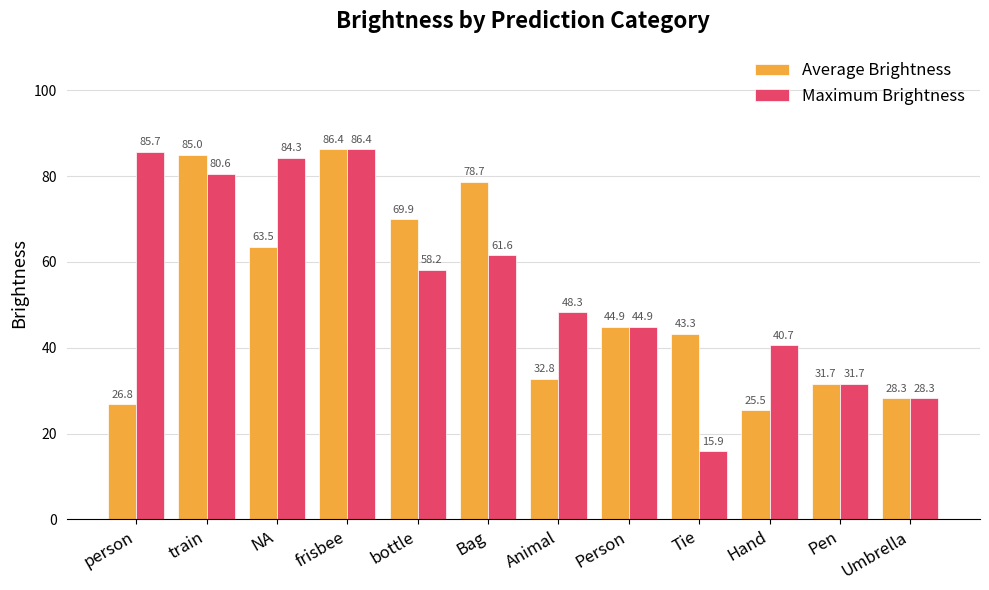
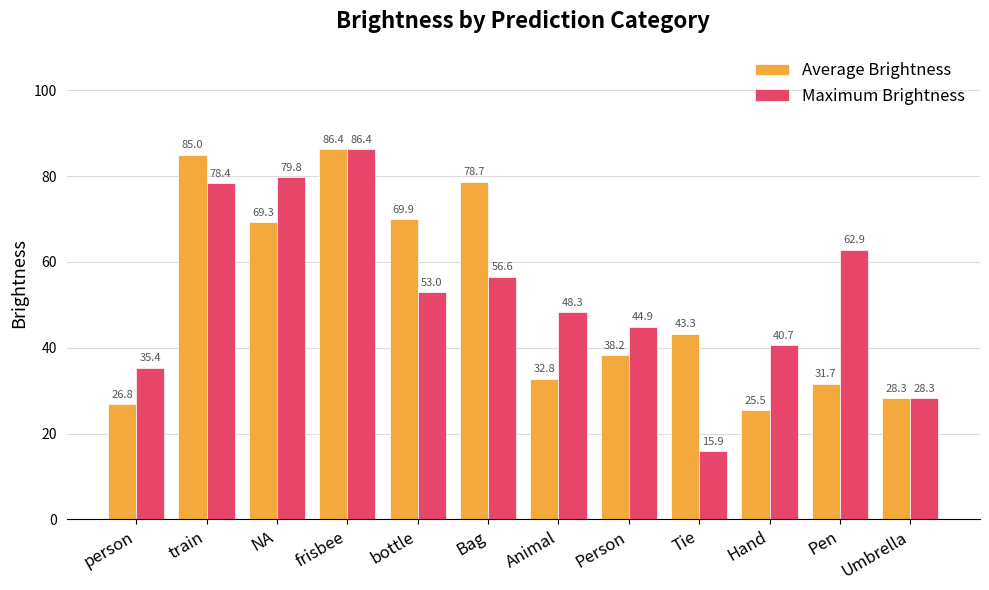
Maximum Brightness, person: 85.7 -> 35.4
Maximum Brightness, train: 80.6 -> 78.4
Average Brightness, NA: 63.5 -> 69.3
Maximum Brightness, NA: 84.3 -> 79.8
Maximum Brightness, bottle: 58.2 -> 53.0
Maximum Brightness, Bag: 61.6 -> 56.6
Average Brightness, Person: 44.9 -> 38.2
Maximum Brightness, Pen: 31.7 -> 62.9
